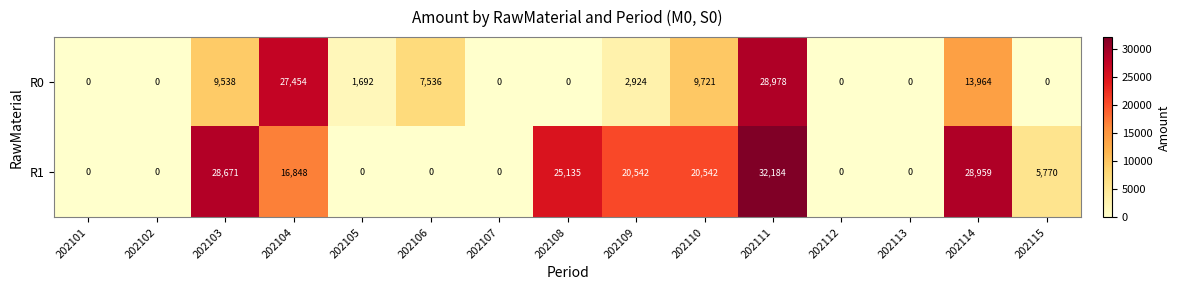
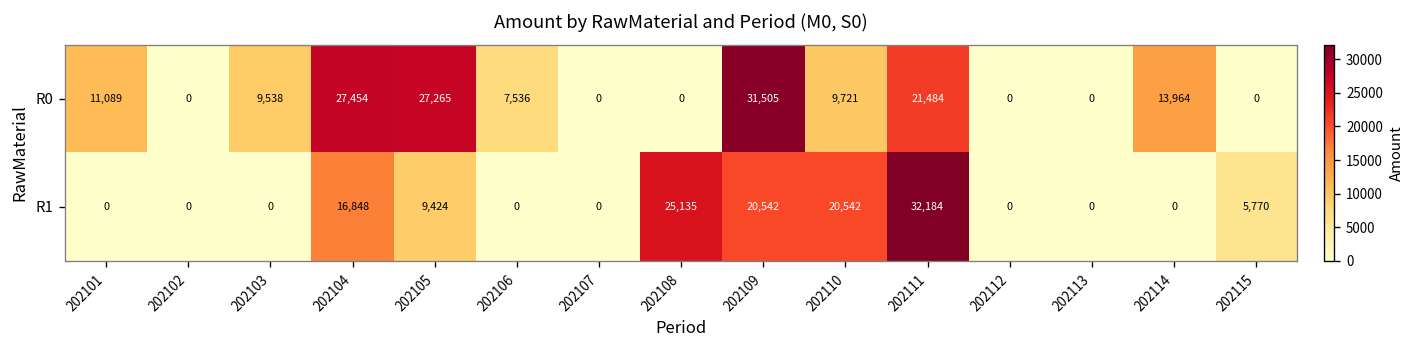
R0, 202101: 0 -> 11,089
R0, 202105: 1,692 -> 27,265
R0, 202109: 2,924 -> 31,505
R0, 202111: 28,978 -> 21,484
R1, 202103: 28,671 -> 0
R1, 202105: 0 -> 9,424
R1, 202114: 28,959 -> 0
